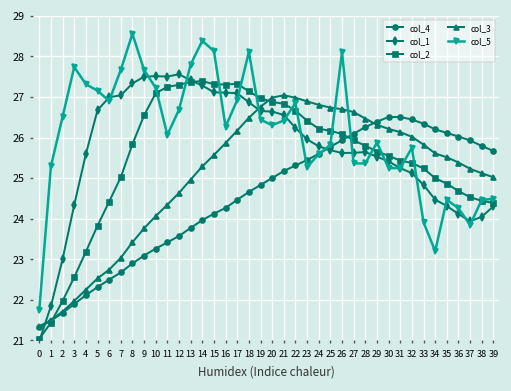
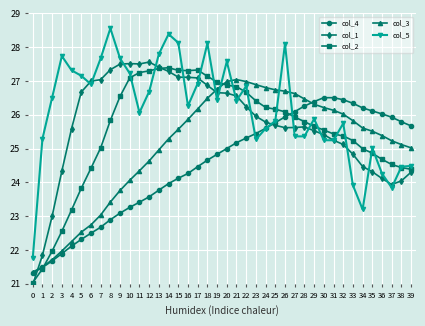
col_5, 20: 26.3 -> 27.6
col_5, 35: 24.5 -> 25.0
